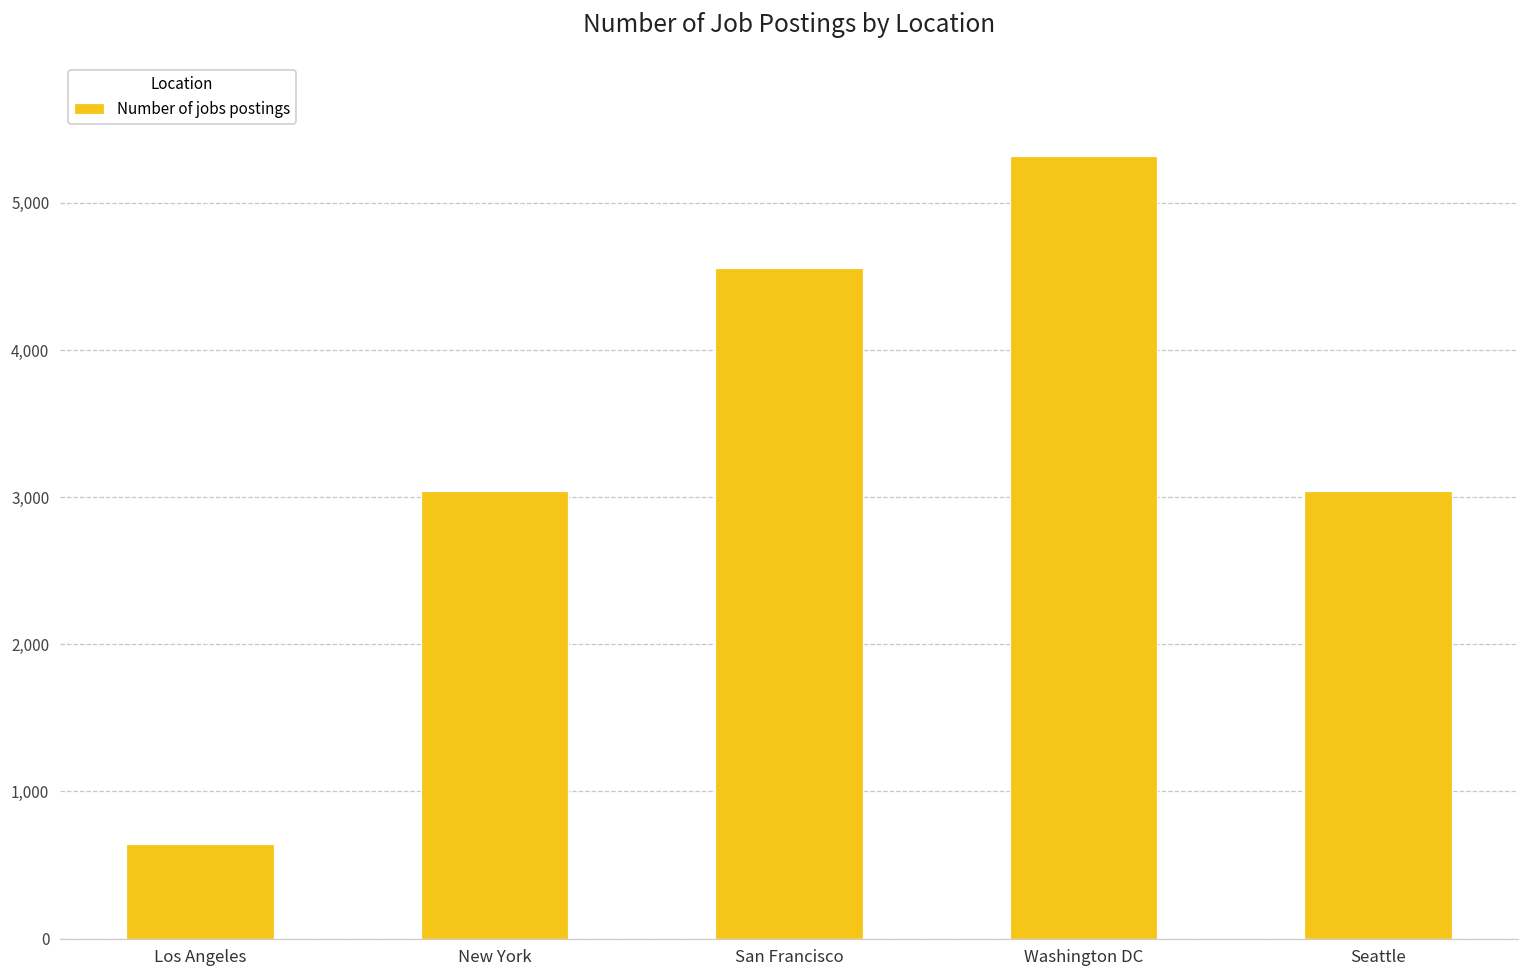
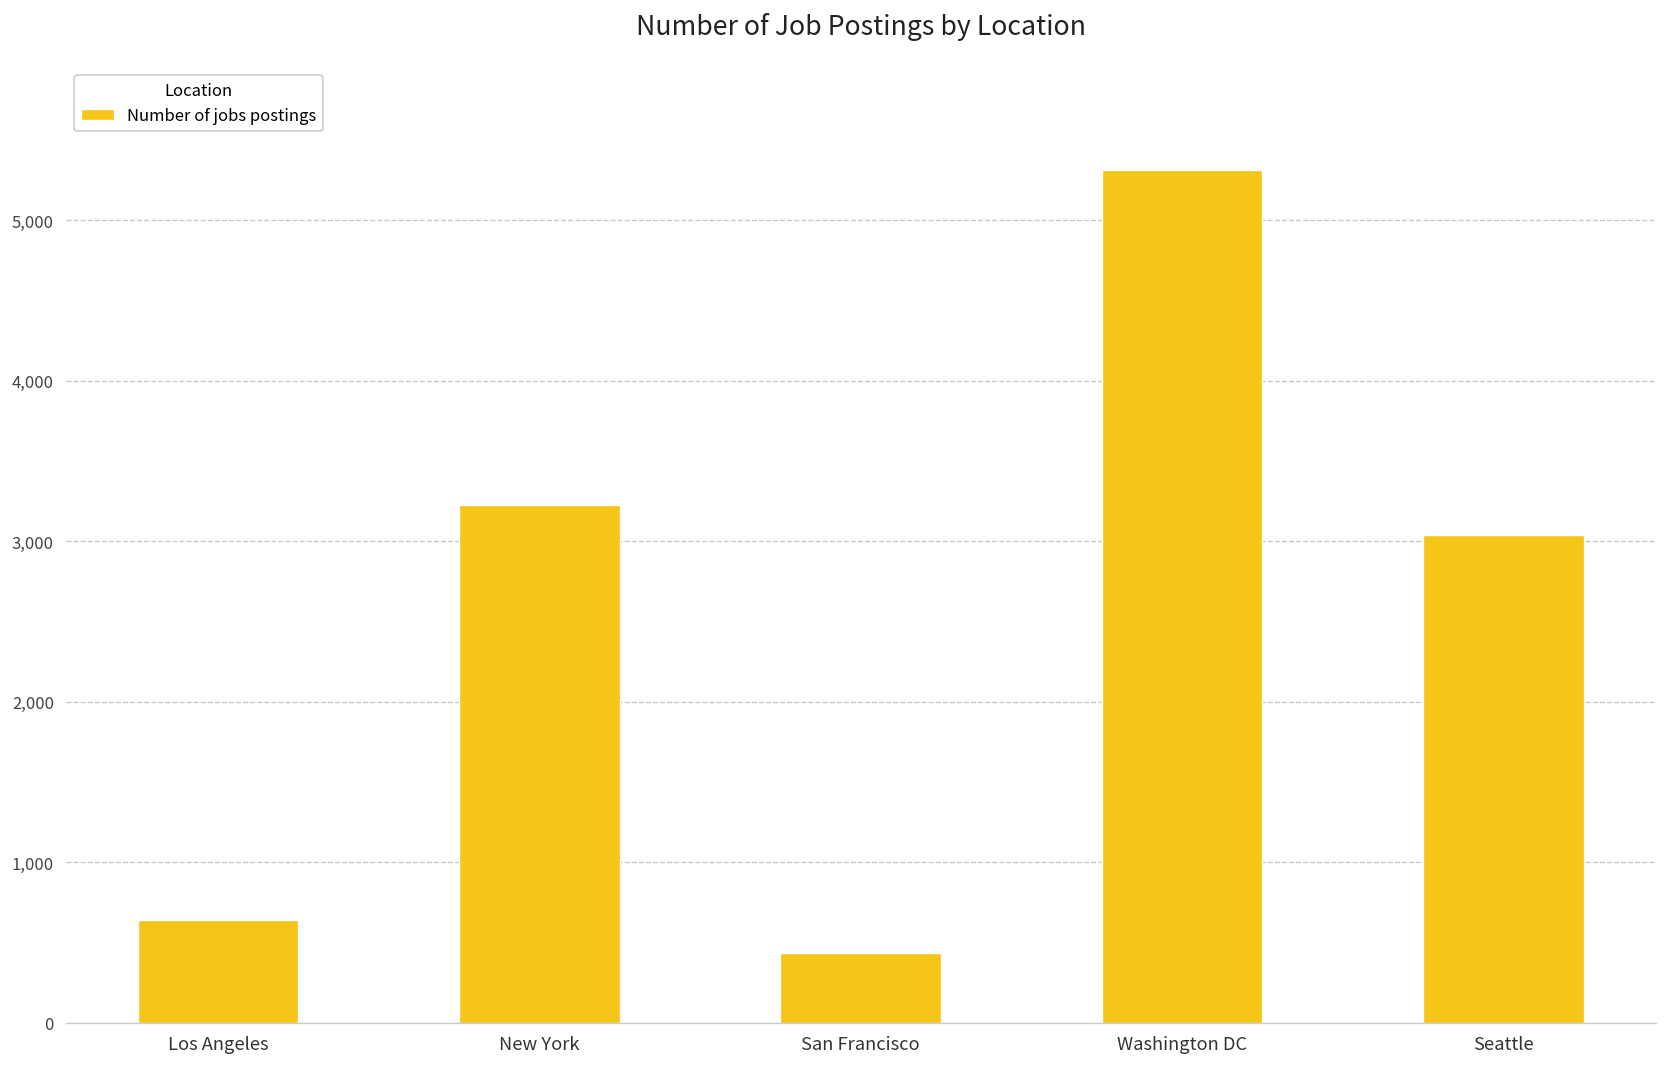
New York: 3,040 -> 3,230
San Francisco: 4,550 -> 440
